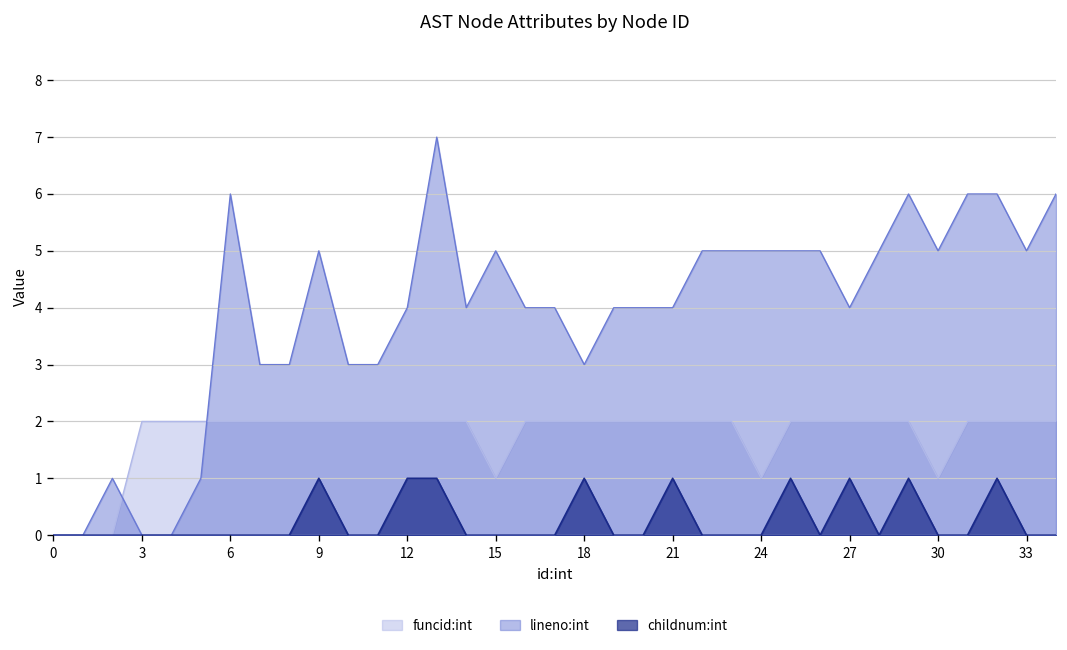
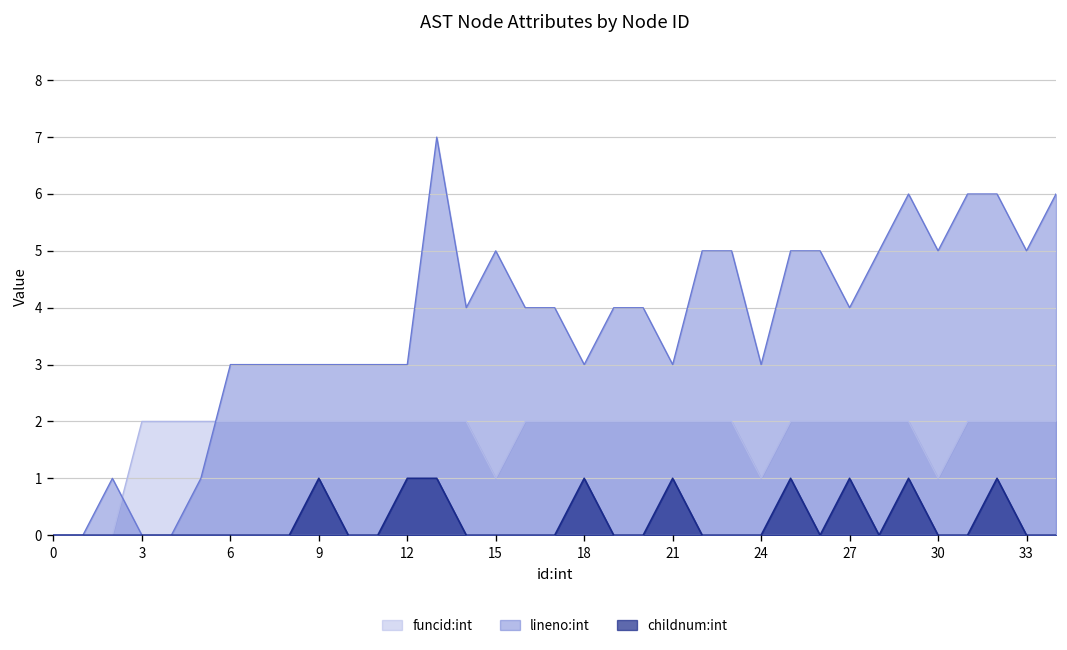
lineno:int, 6: 6 -> 3
lineno:int, 9: 5 -> 3
lineno:int, 12: 4 -> 3
lineno:int, 21: 4 -> 3
lineno:int, 24: 5 -> 3
